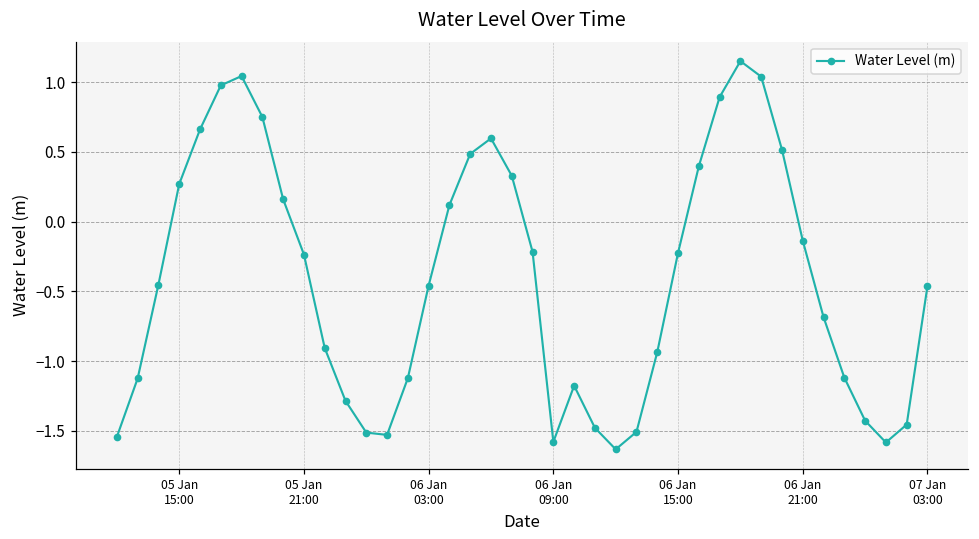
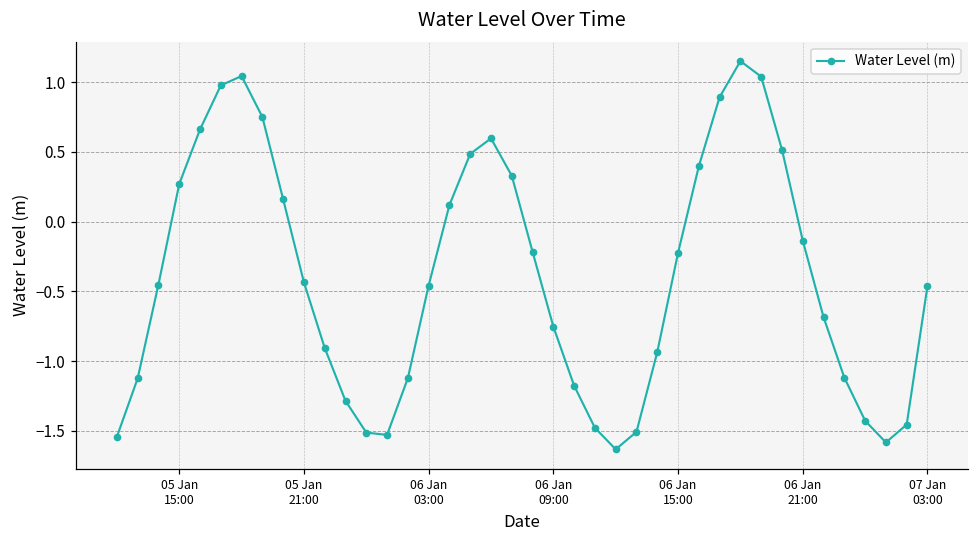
05 Jan 21:00: -0.24 -> -0.43
06 Jan 09:00: -1.58 -> -0.75
